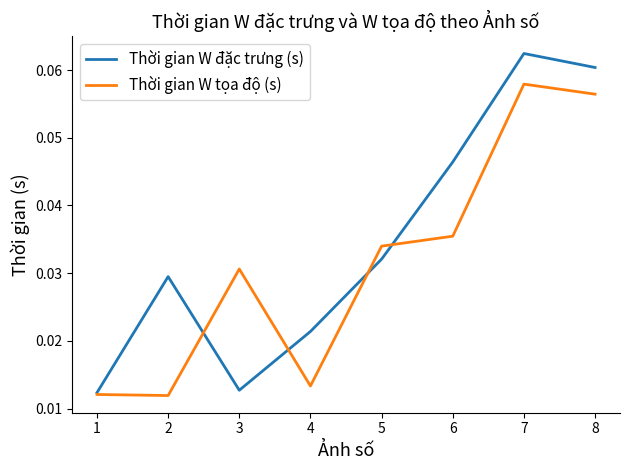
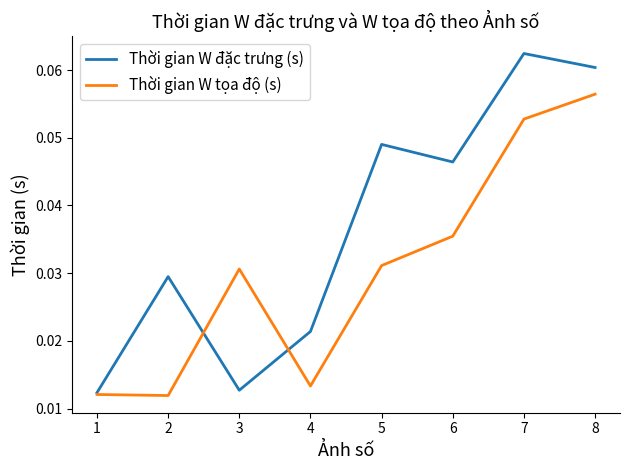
Thời gian W đặc trưng (s), 5: 0.032 -> 0.049
Thời gian W tọa độ (s), 5: 0.034 -> 0.031
Thời gian W tọa độ (s), 7: 0.058 -> 0.053
